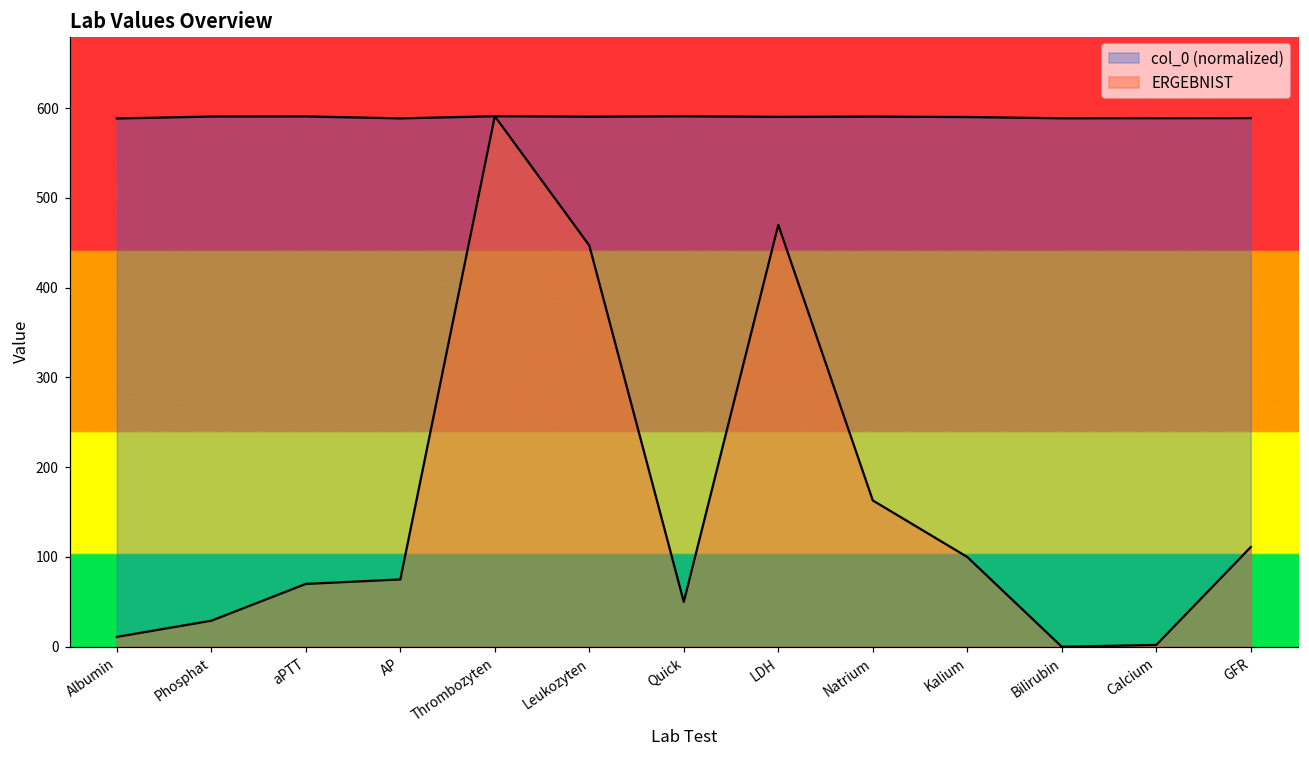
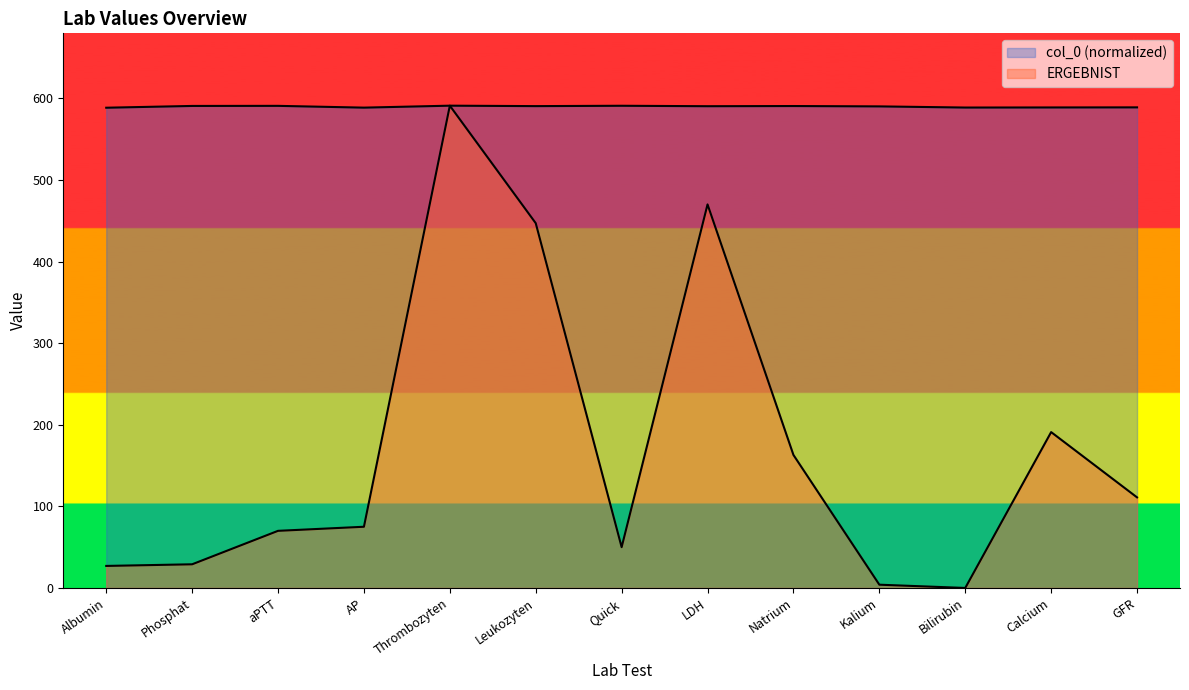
ERGEBNIST, Albumin: 10 -> 30
ERGEBNIST, Kalium: 100 -> 0
ERGEBNIST, Calcium: 0 -> 190
